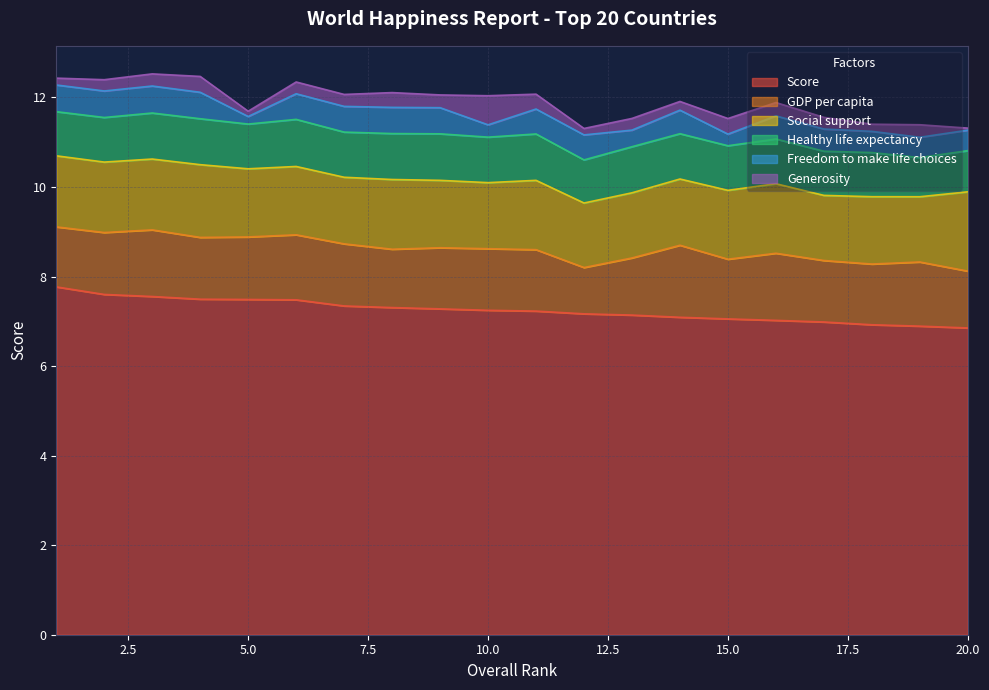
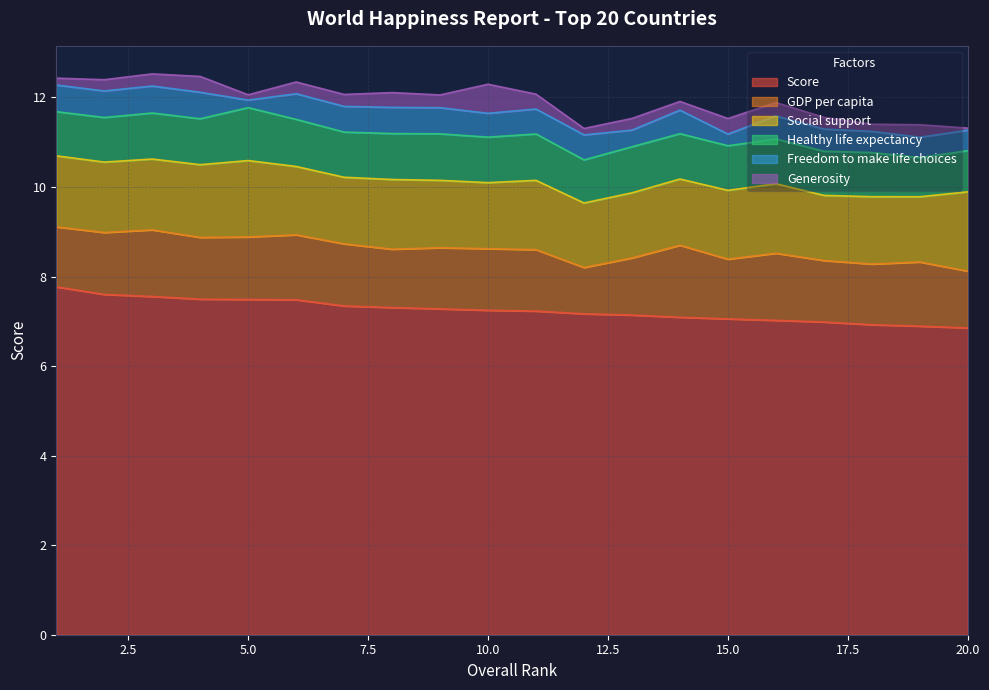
Social support, 5.0: 1.5 -> 1.7
Healthy life expectancy, 5.0: 1.0 -> 1.2
Freedom to make life choices, 10.0: 0.3 -> 0.5
